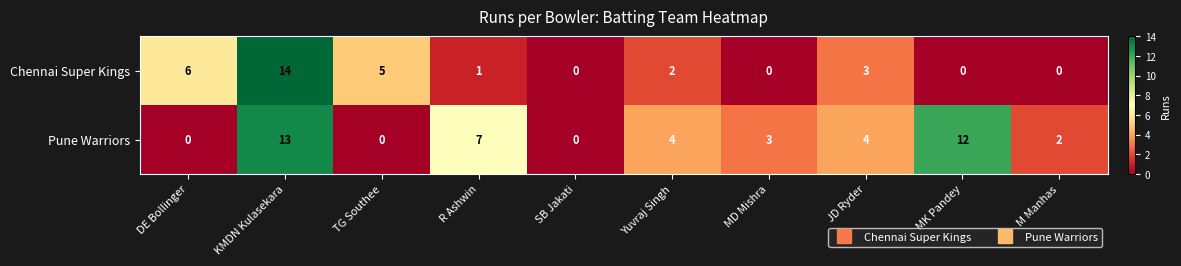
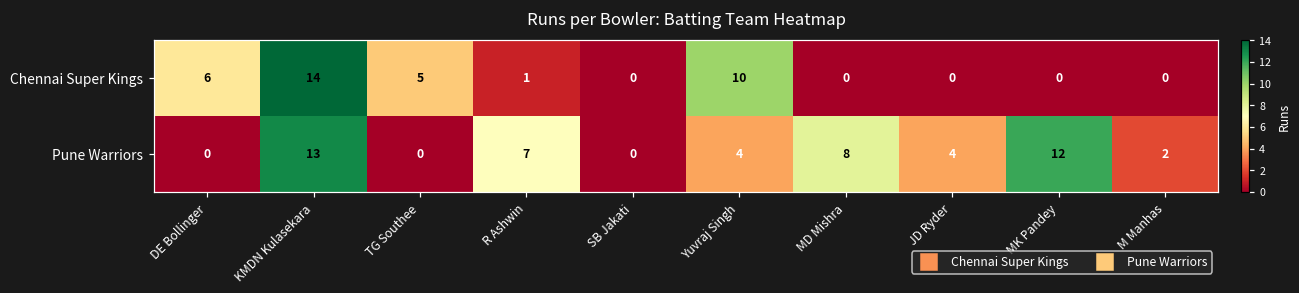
Chennai Super Kings, Yuvraj Singh: 2 -> 10
Chennai Super Kings, JD Ryder: 3 -> 0
Pune Warriors, MD Mishra: 3 -> 8
